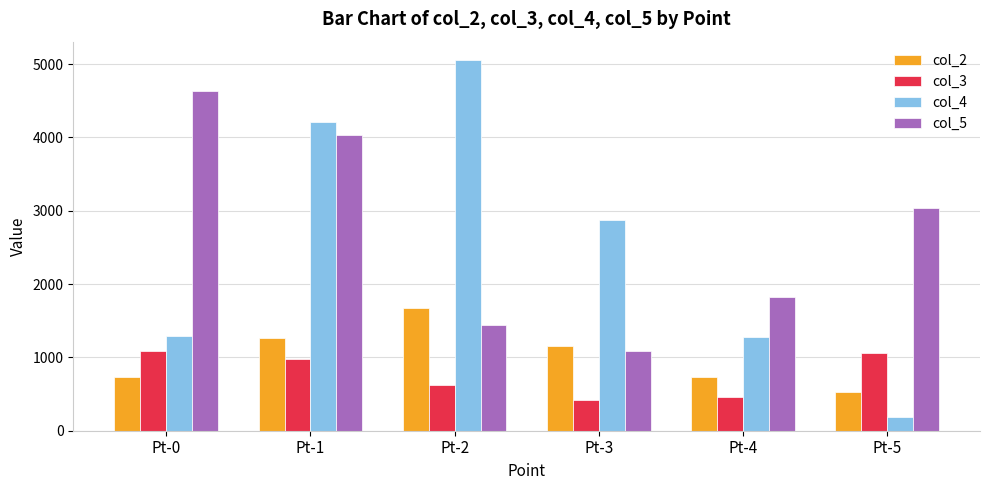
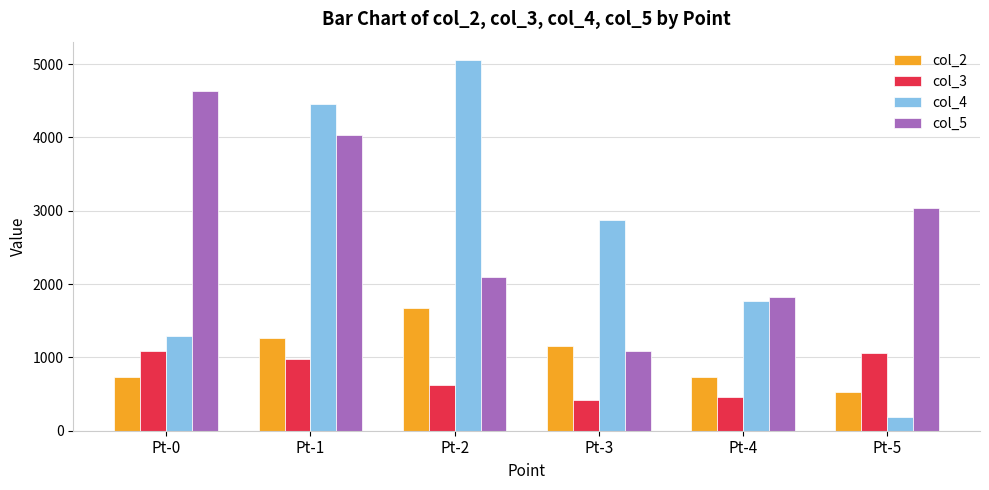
col_4, Pt-1: 4200 -> 4500
col_5, Pt-2: 1400 -> 2100
col_4, Pt-4: 1300 -> 1800
